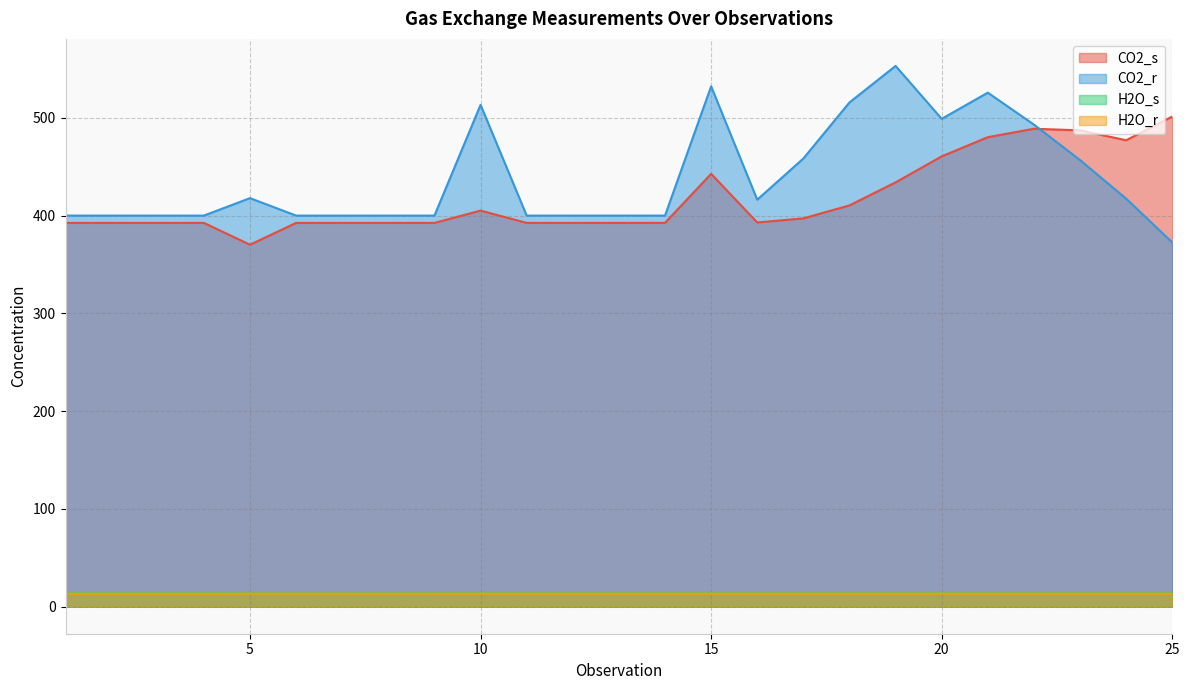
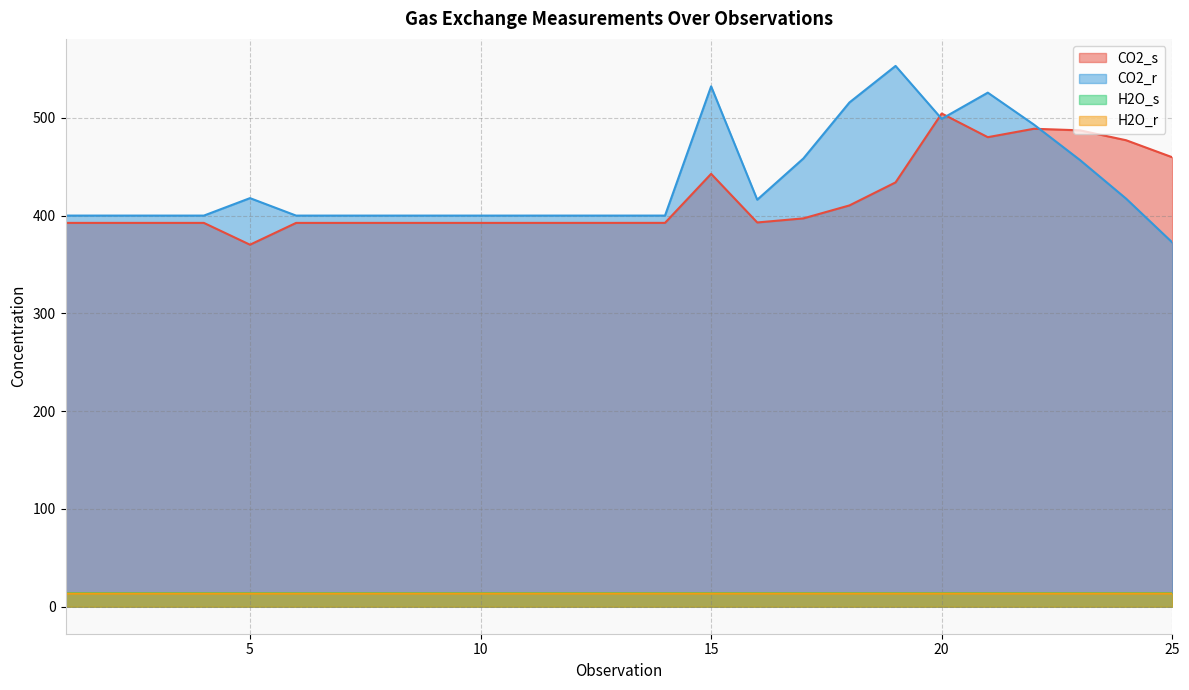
CO2_s, 10: 410 -> 390
CO2_r, 10: 510 -> 400
CO2_s, 20: 460 -> 500
CO2_s, 25: 500 -> 460
